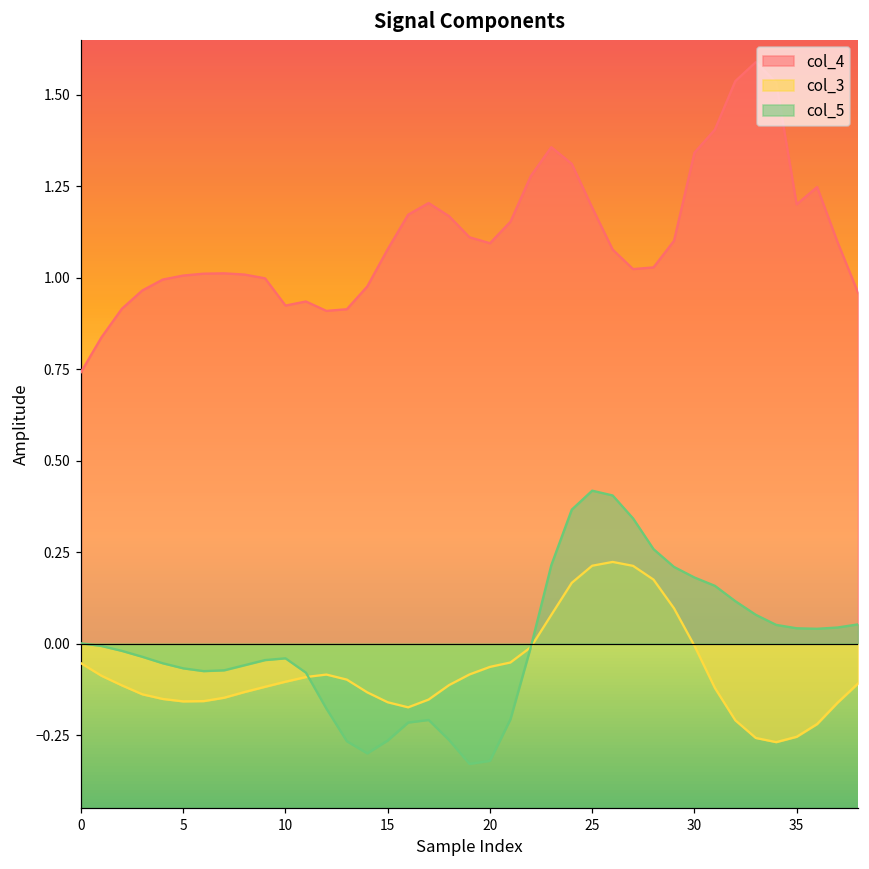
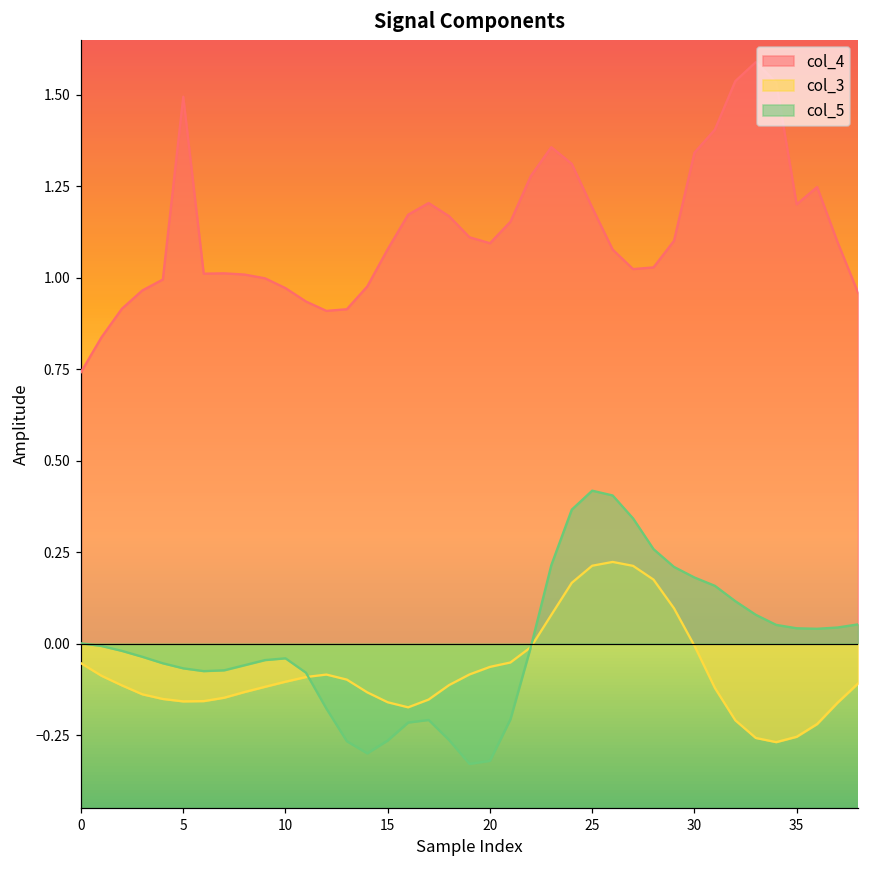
col_4, 5: 1.01 -> 1.49
col_4, 10: 0.92 -> 0.97
